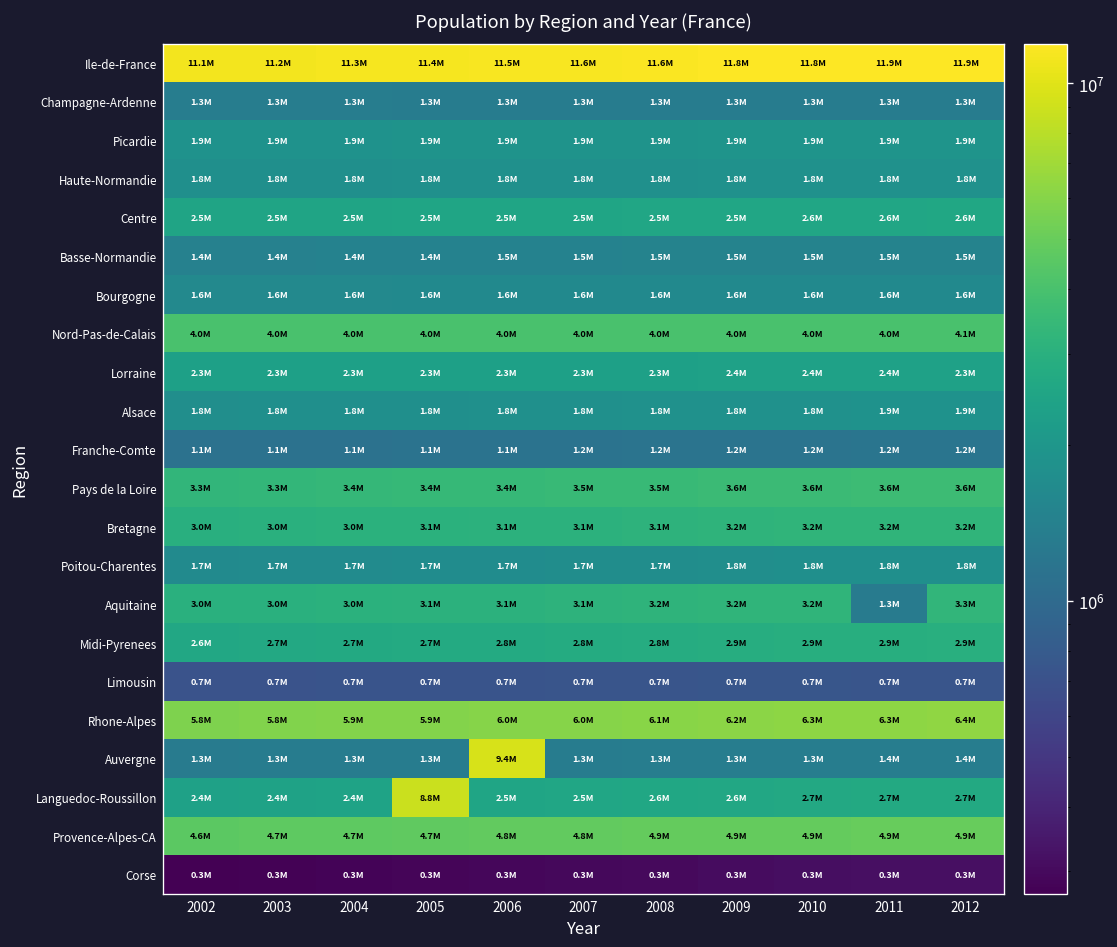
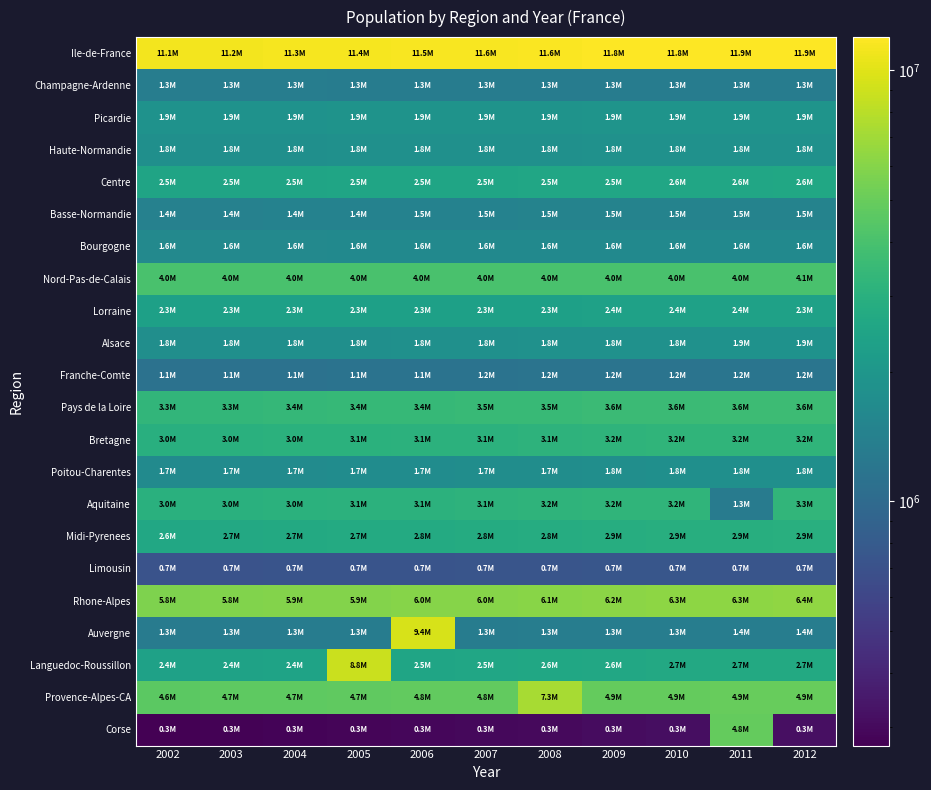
Provence-Alpes-CA, 2008: 4.9M -> 7.3M
Corse, 2011: 0.3M -> 4.8M
